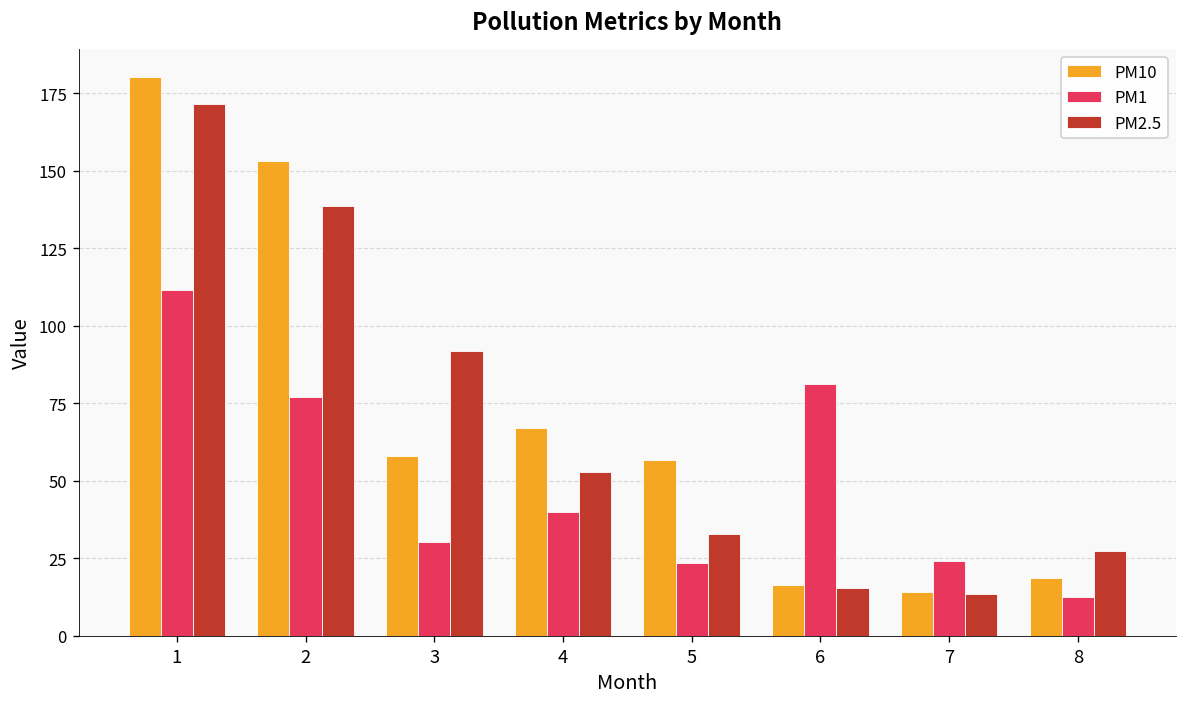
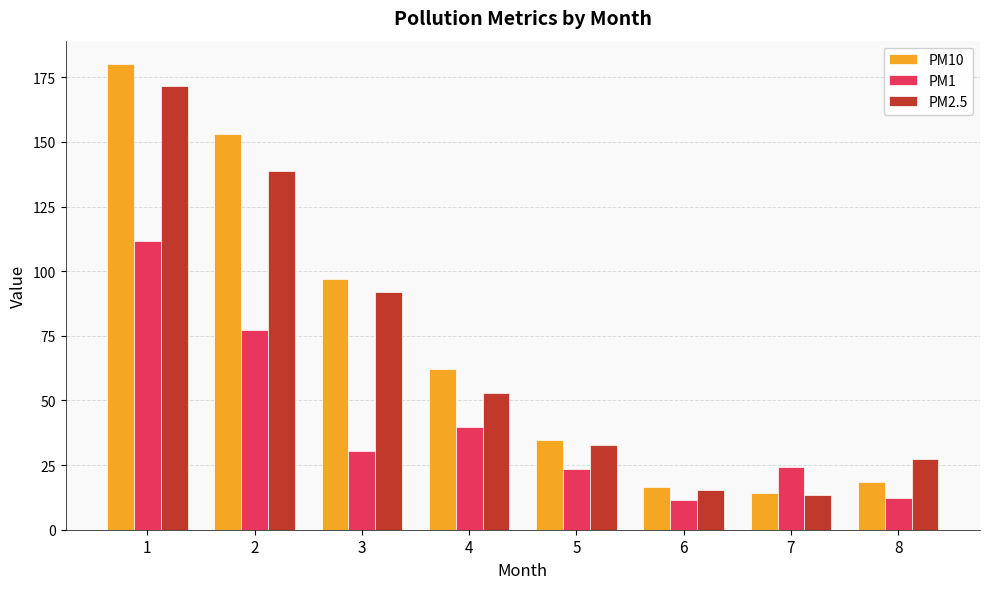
PM10, 3: 58 -> 97
PM10, 4: 67 -> 62
PM10, 5: 57 -> 35
PM1, 6: 81 -> 11
